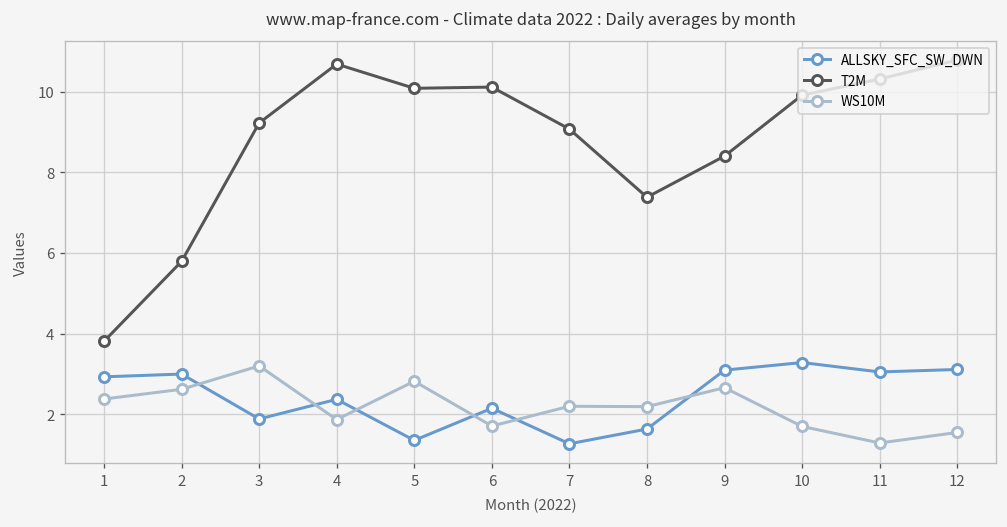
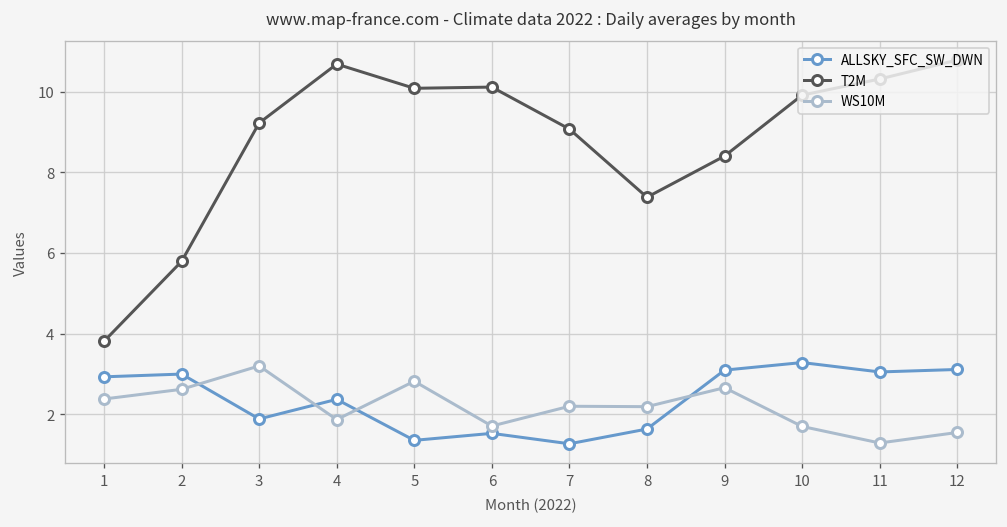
ALLSKY_SFC_SW_DWN, 6: 2.1 -> 1.5
